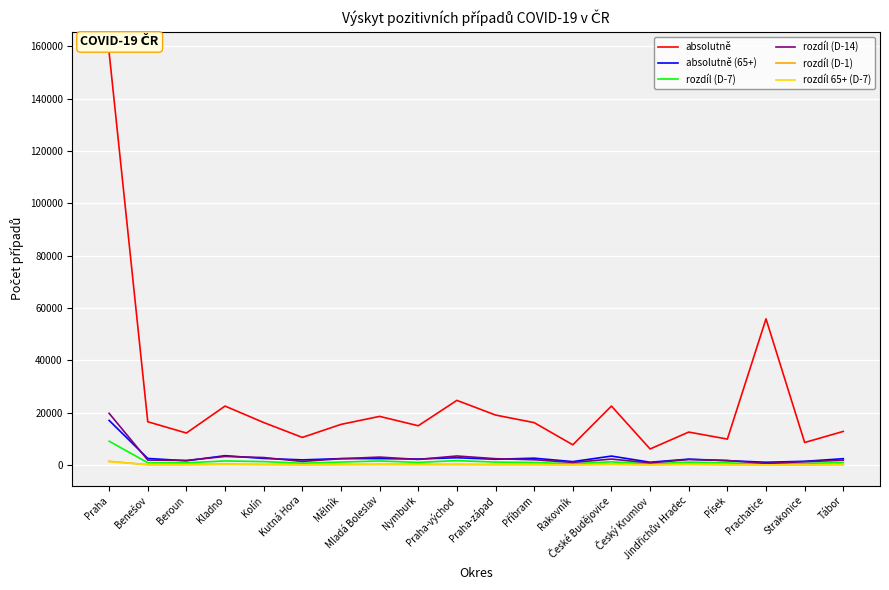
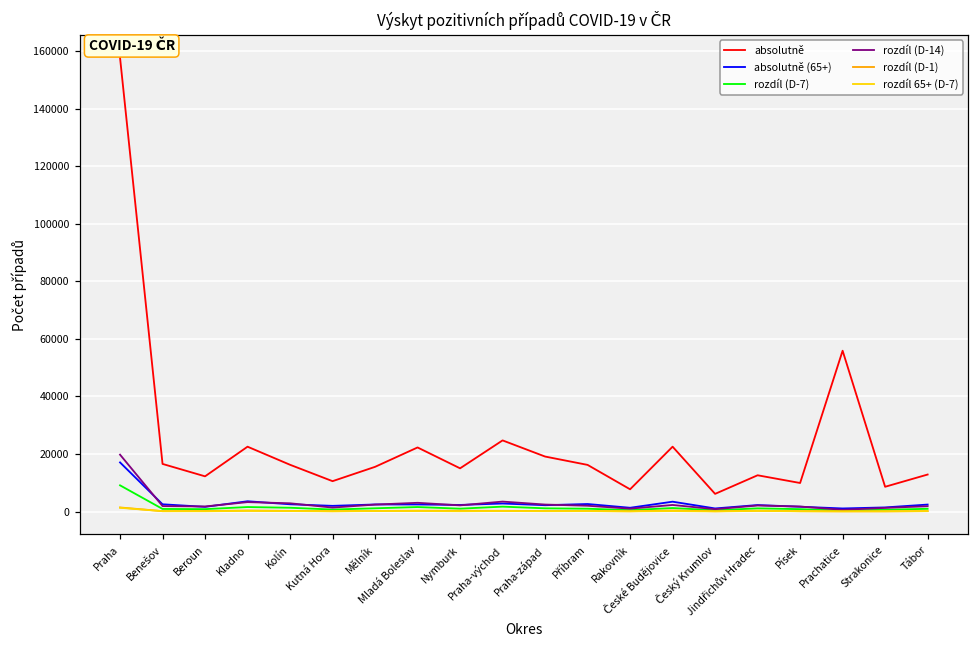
absolutně, Mladá Boleslav: 19000 -> 22000
